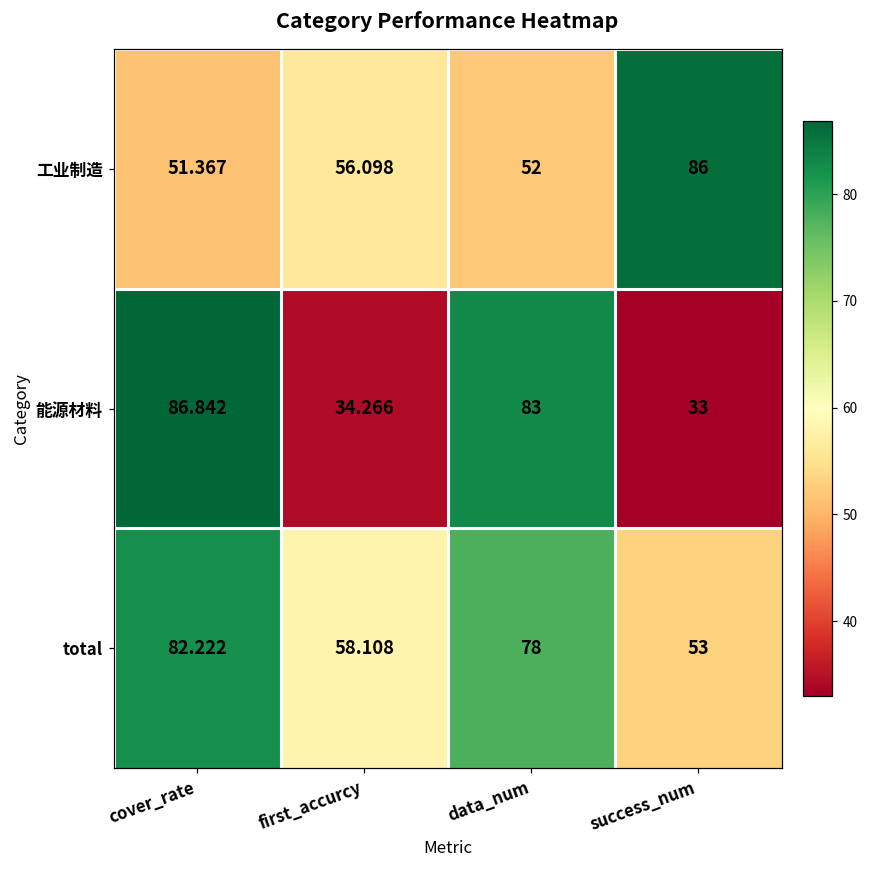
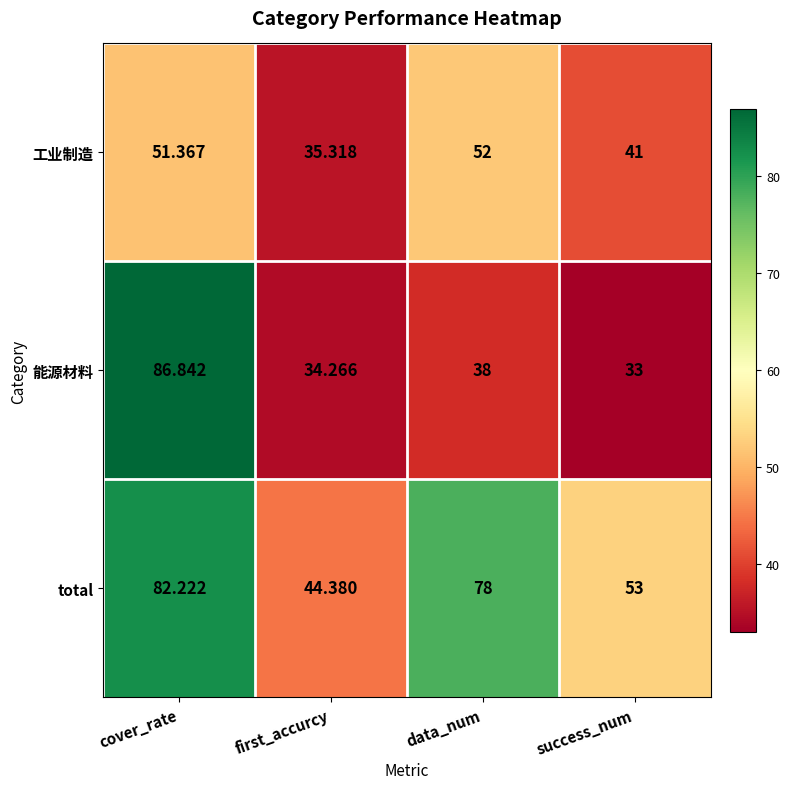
工业制造, first_accurcy: 56.098 -> 35.318
工业制造, success_num: 86 -> 41
能源材料, data_num: 83 -> 38
total, first_accurcy: 58.108 -> 44.380
